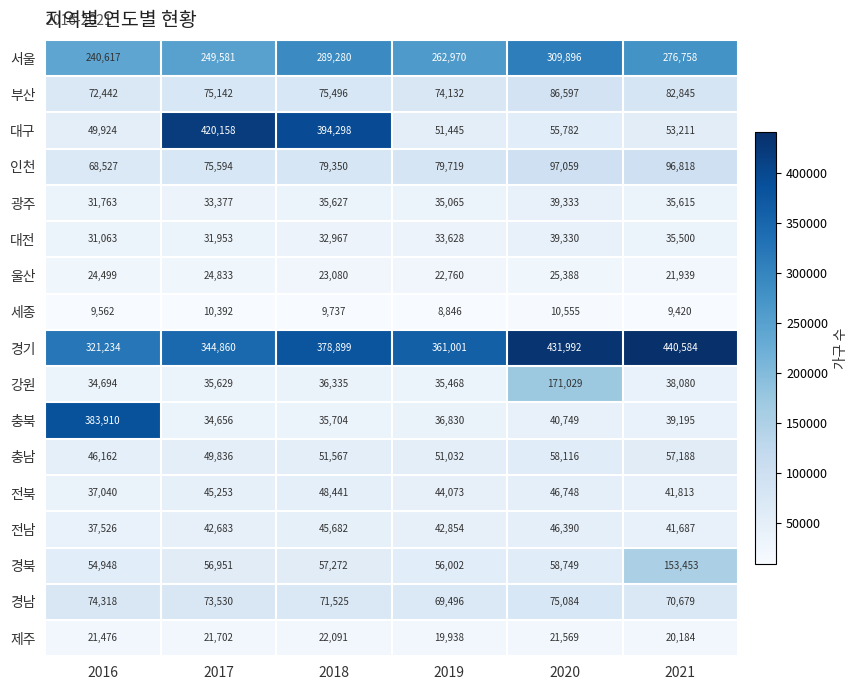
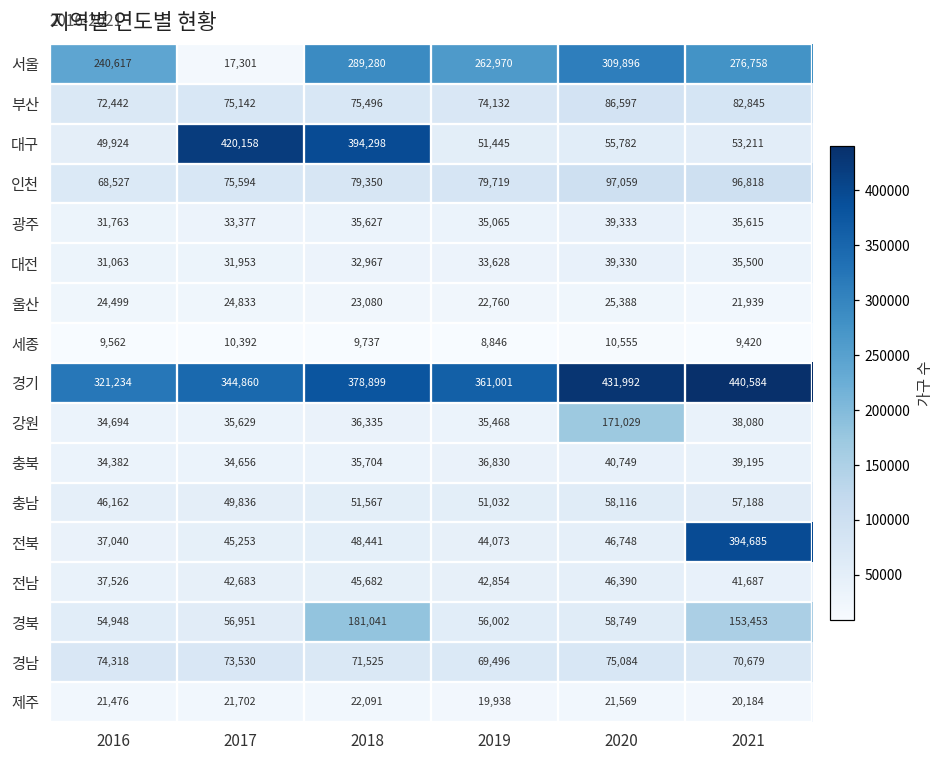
서울, 2017: 249,581 -> 17,301
충북, 2016: 383,910 -> 34,382
전북, 2021: 41,813 -> 394,685
경북, 2018: 57,272 -> 181,041
